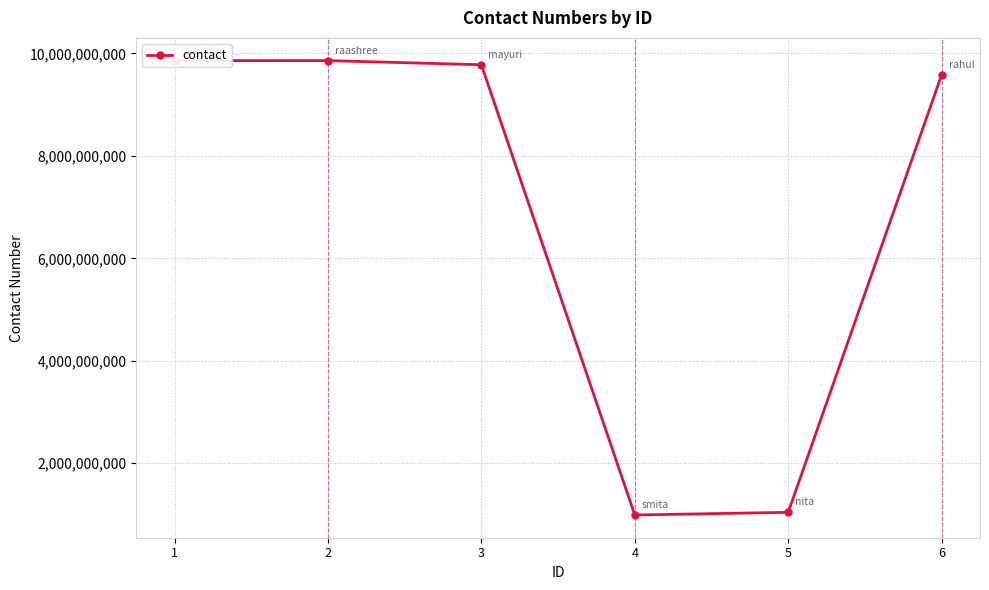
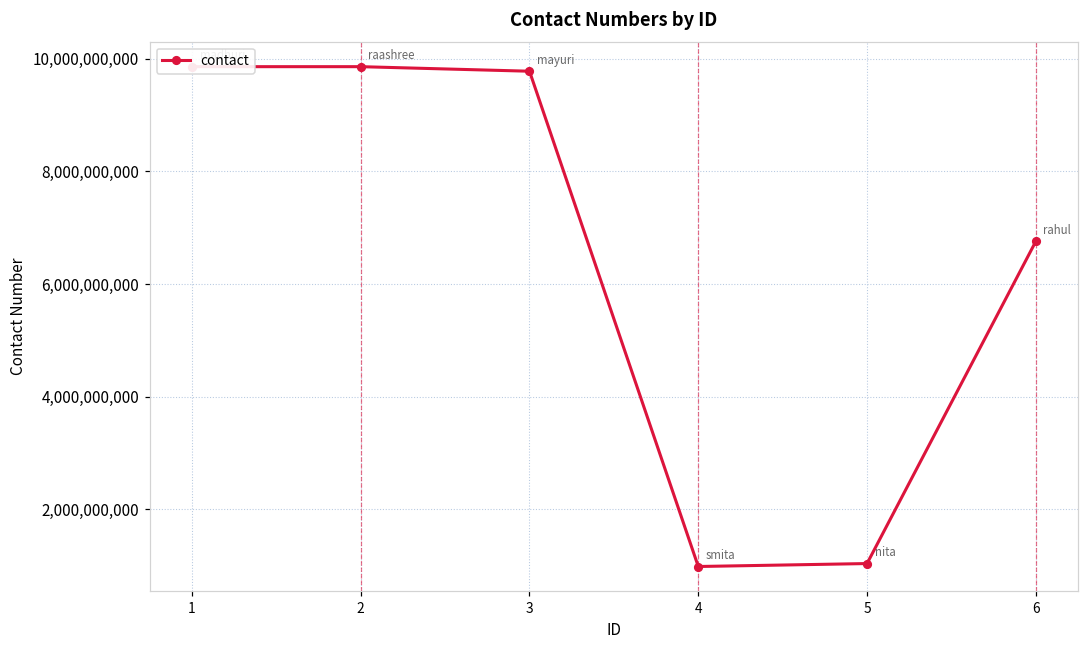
6: 9,600,000,000 -> 6,800,000,000
